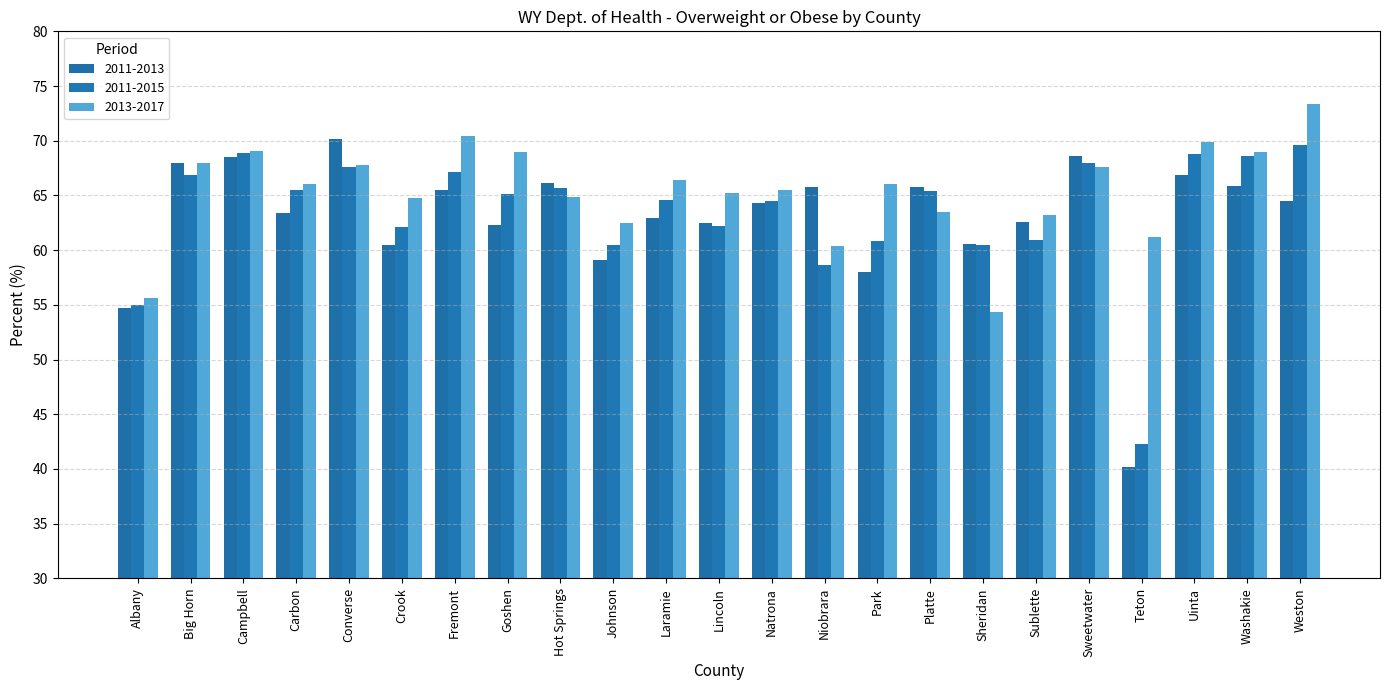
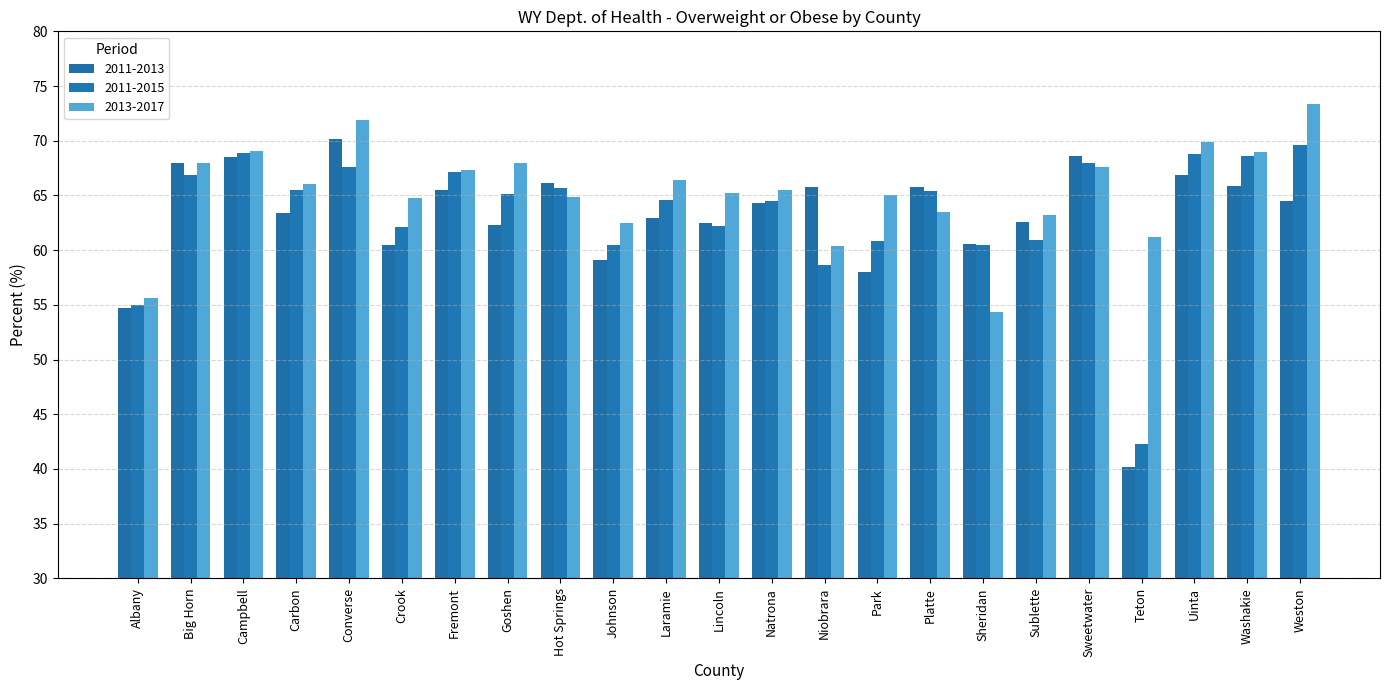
2013-2017, Converse: 67.8 -> 71.9
2013-2017, Fremont: 70.4 -> 67.3
2013-2017, Goshen: 69 -> 68
2013-2017, Park: 66 -> 65
